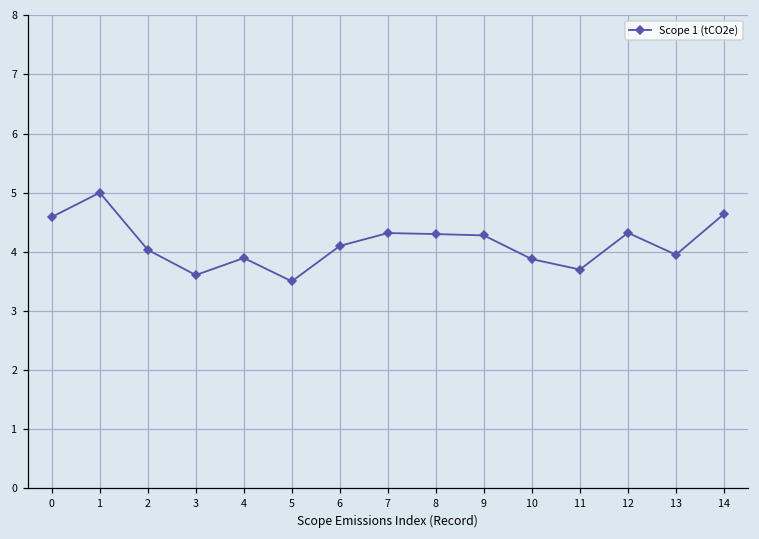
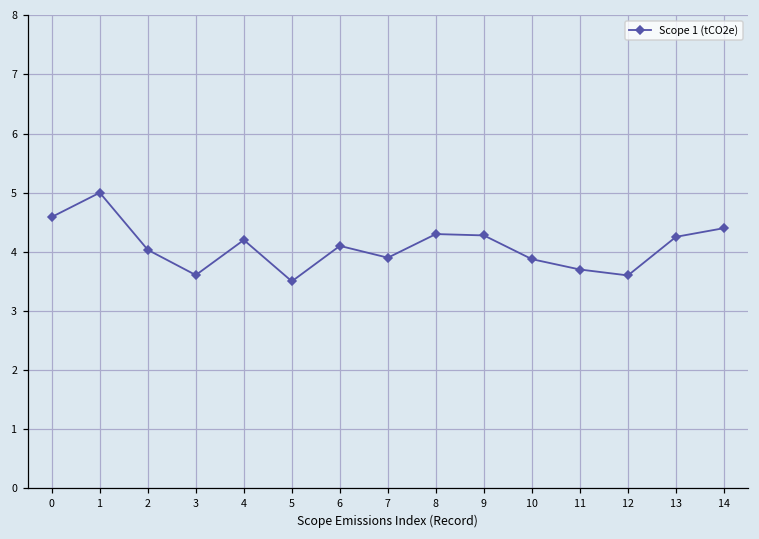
4: 3.9 -> 4.2
7: 4.3 -> 3.9
12: 4.3 -> 3.6
13: 4.0 -> 4.3
14: 4.6 -> 4.4
